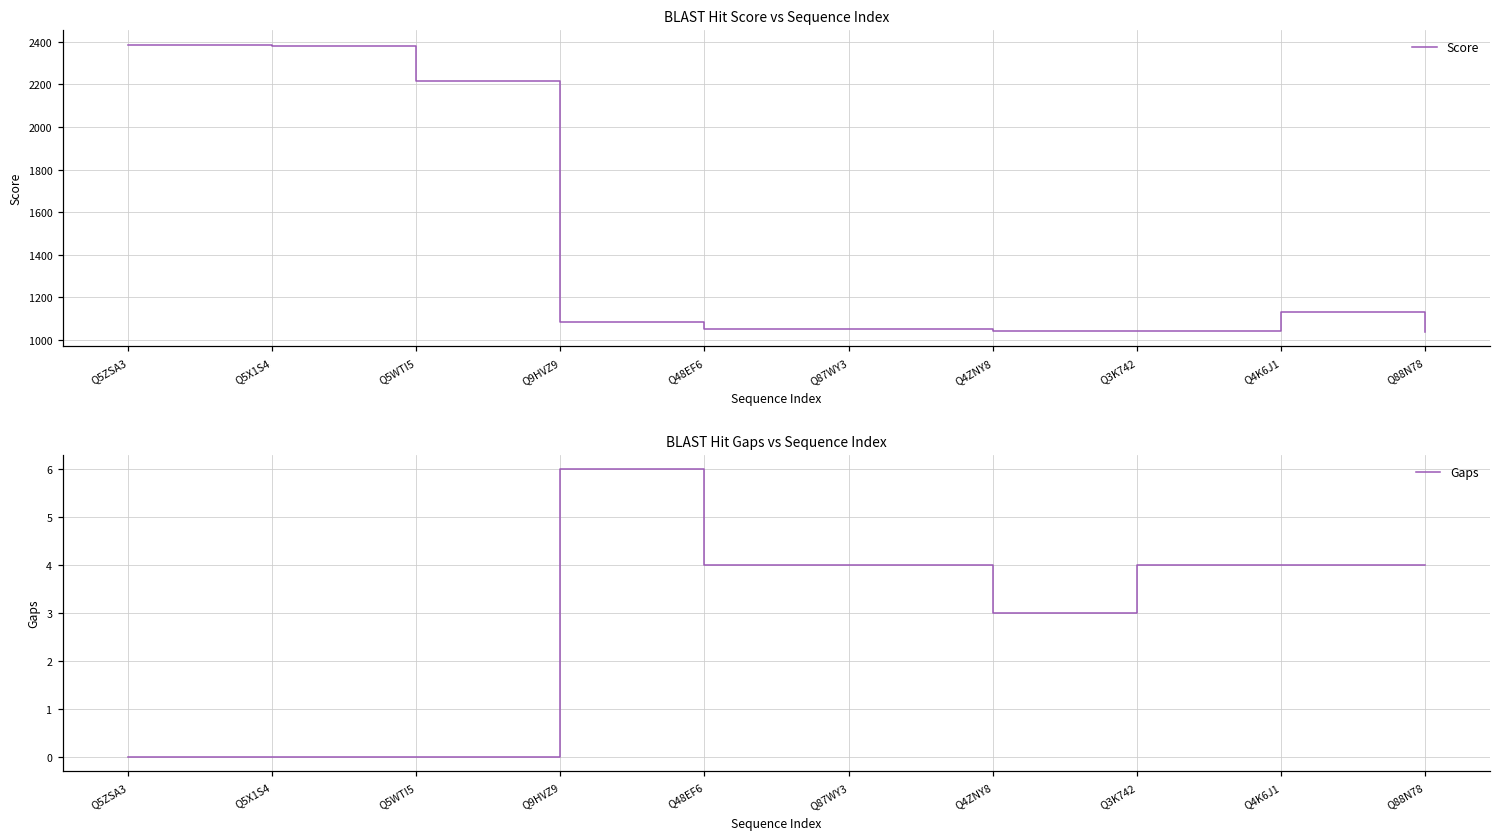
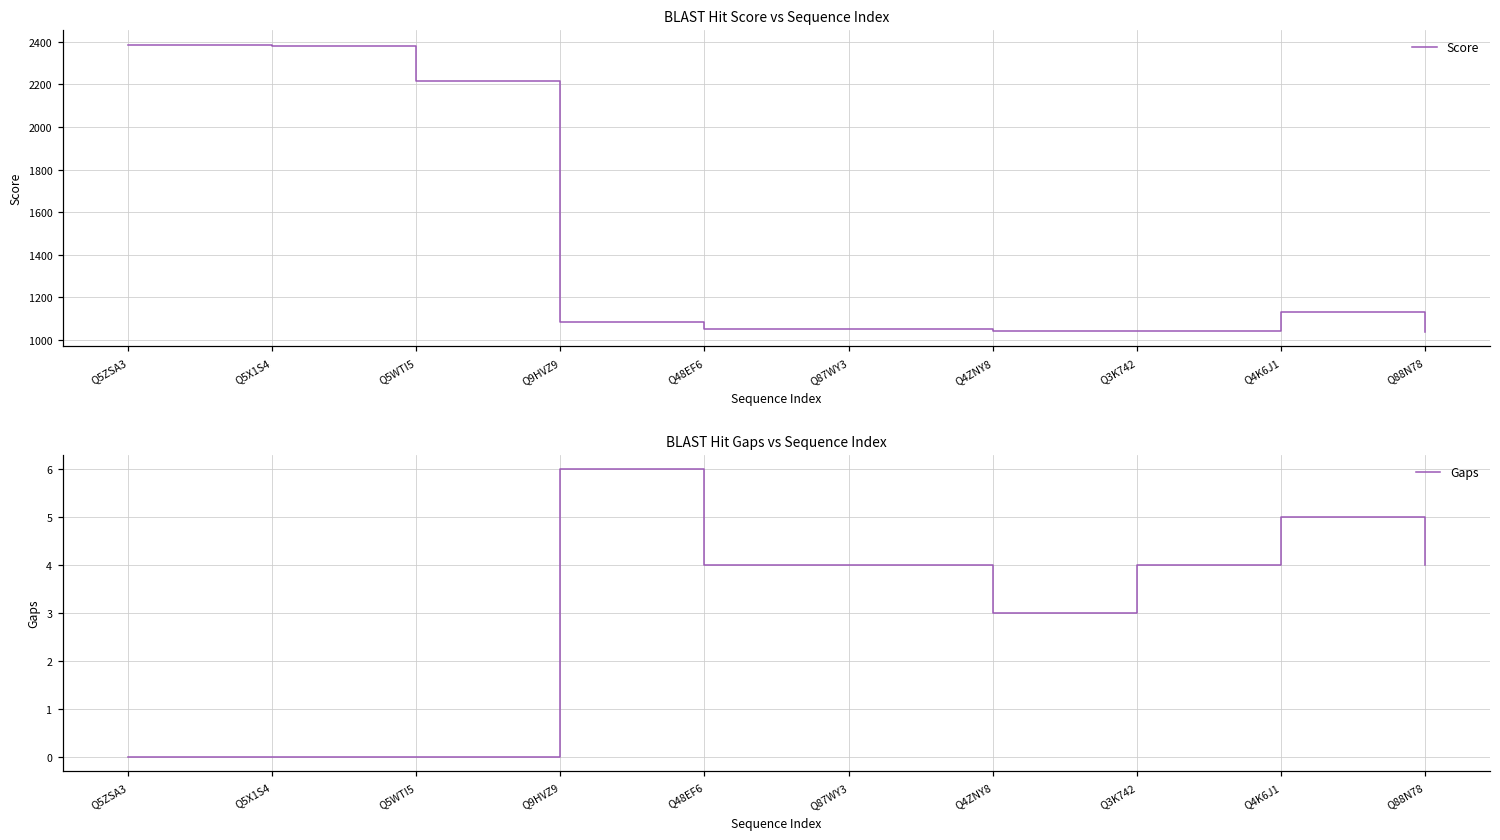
BLAST Hit Gaps vs Sequence Index, Q4K6J1: 4 -> 5
